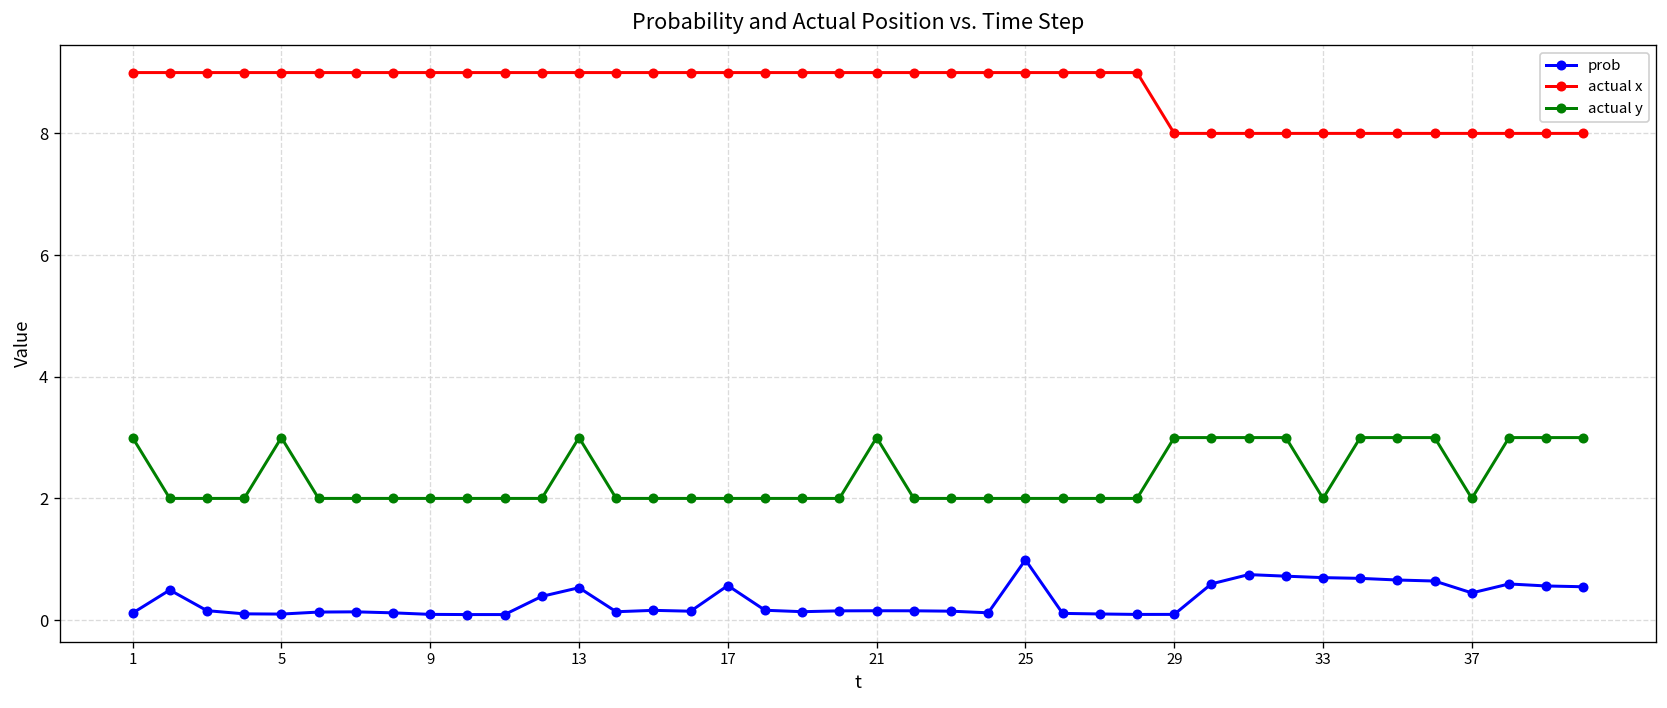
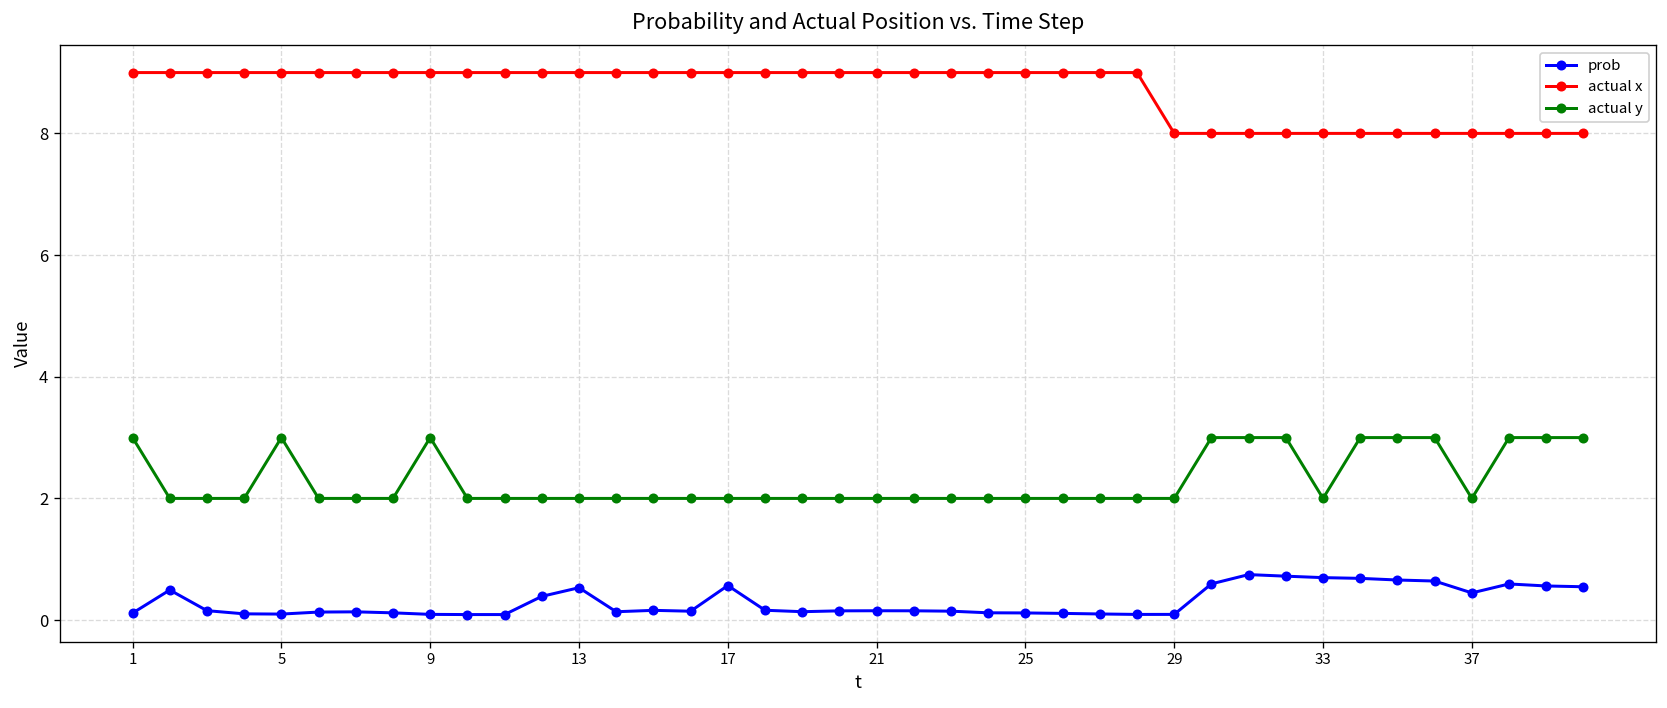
actual y, 9: 2 -> 3
actual y, 13: 3 -> 2
actual y, 21: 3 -> 2
prob, 25: 1.0 -> 0.1
actual y, 29: 3 -> 2
